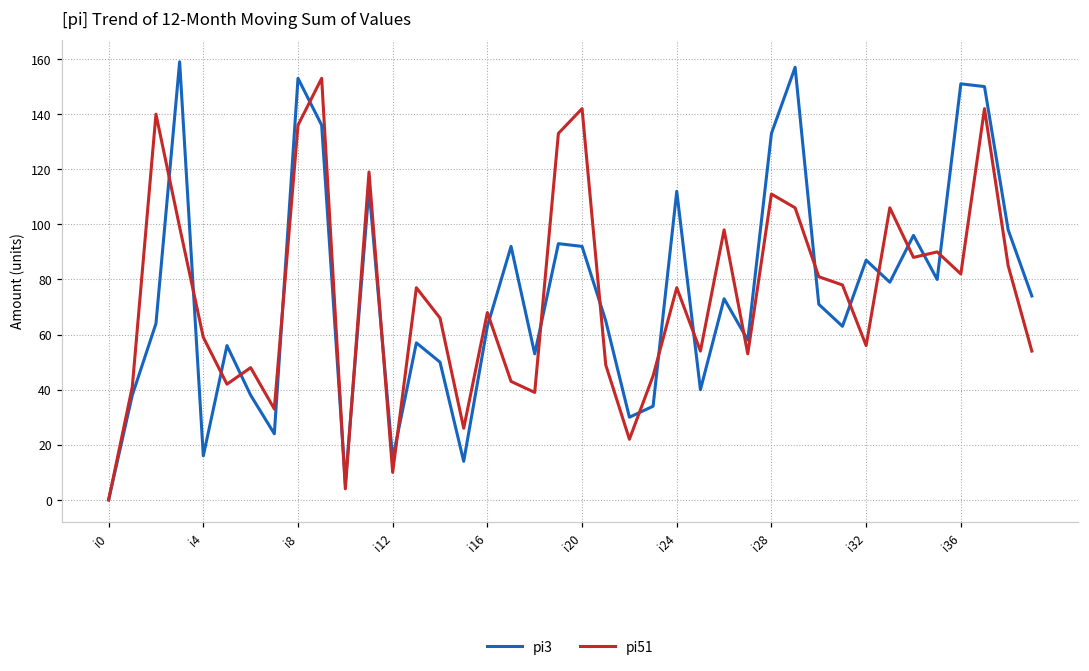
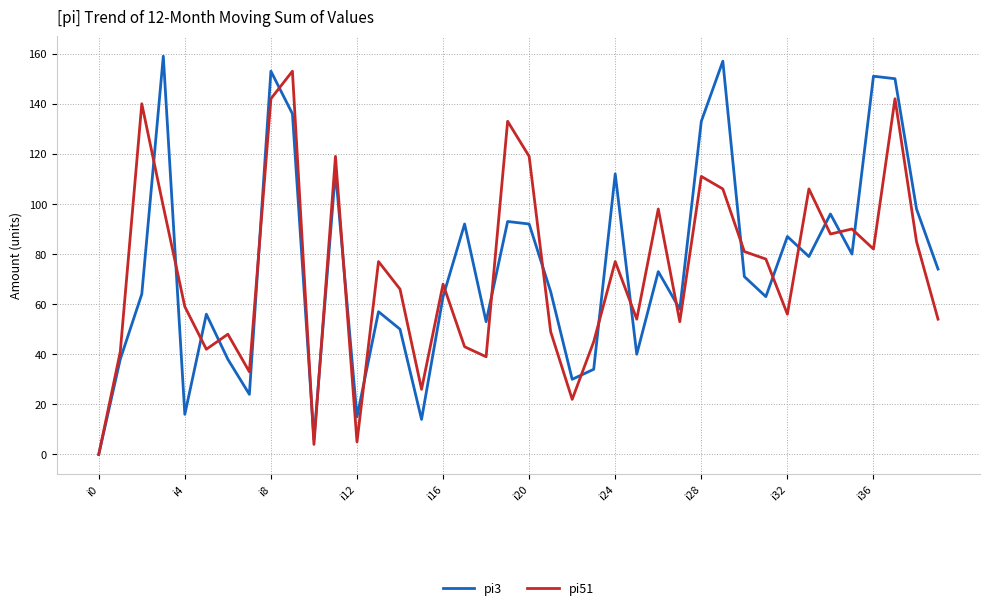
pi51, i8: 136 -> 142
pi51, i12: 10 -> 5
pi51, i20: 142 -> 119
